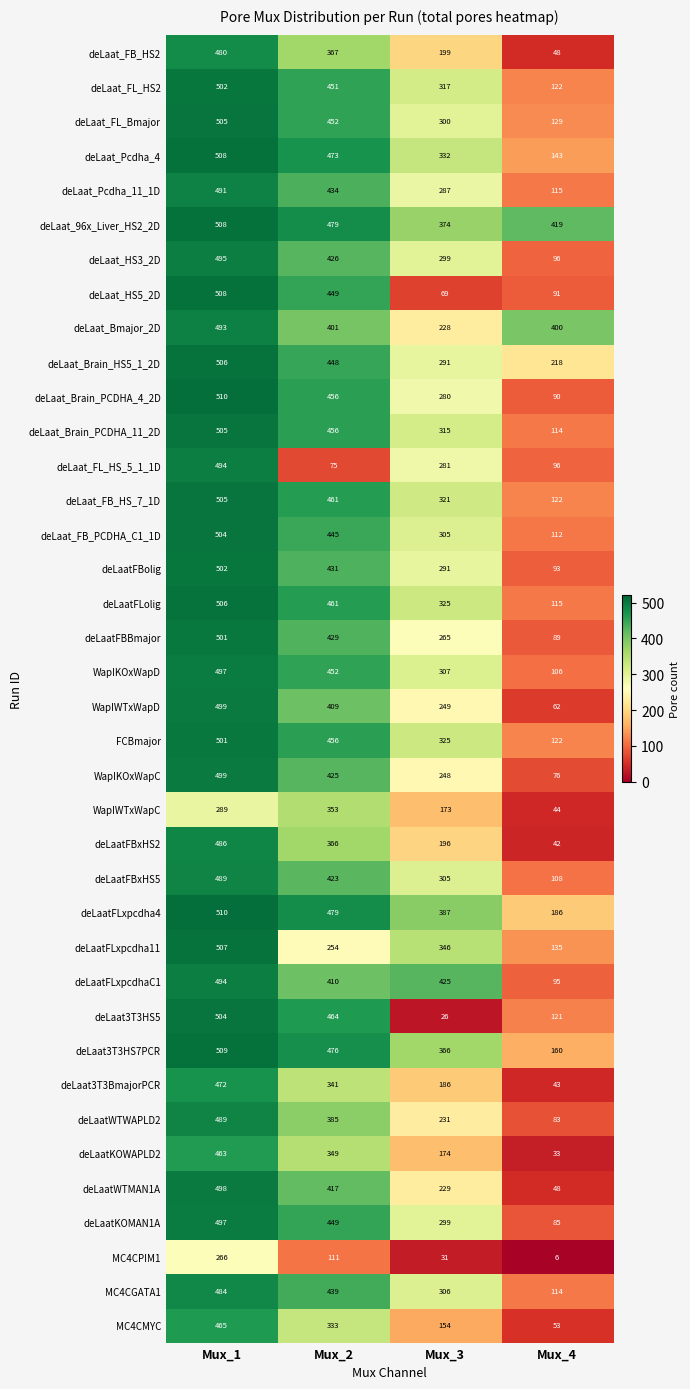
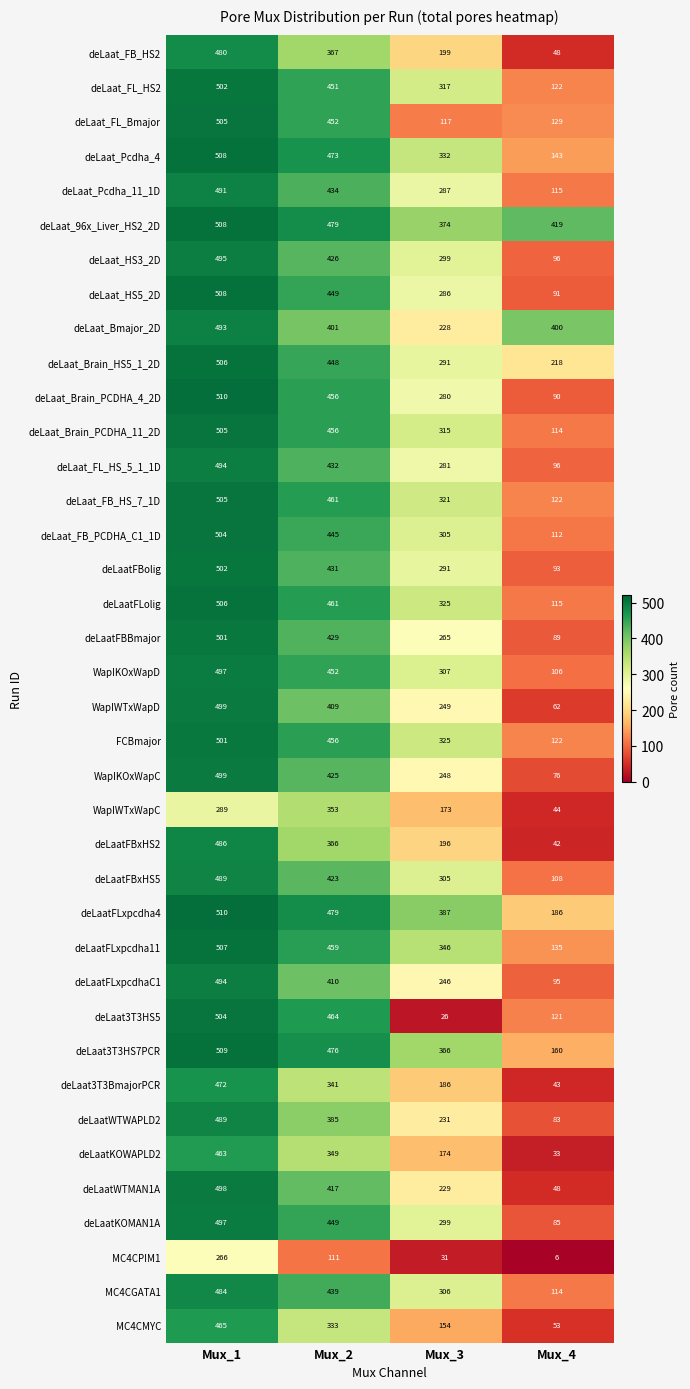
deLaat_FL_Bmajor, Mux_3: 300 -> 117
deLaat_HS5_2D, Mux_3: 69 -> 286
deLaat_FL_HS_5_1_1D, Mux_2: 75 -> 432
deLaatFLxpcdha11, Mux_2: 254 -> 459
deLaatFLxpcdhaC1, Mux_3: 425 -> 246
